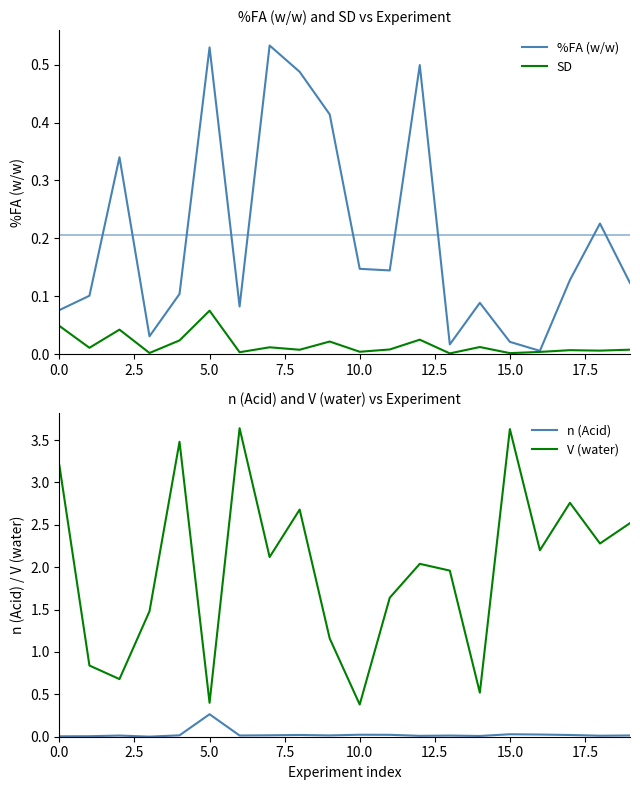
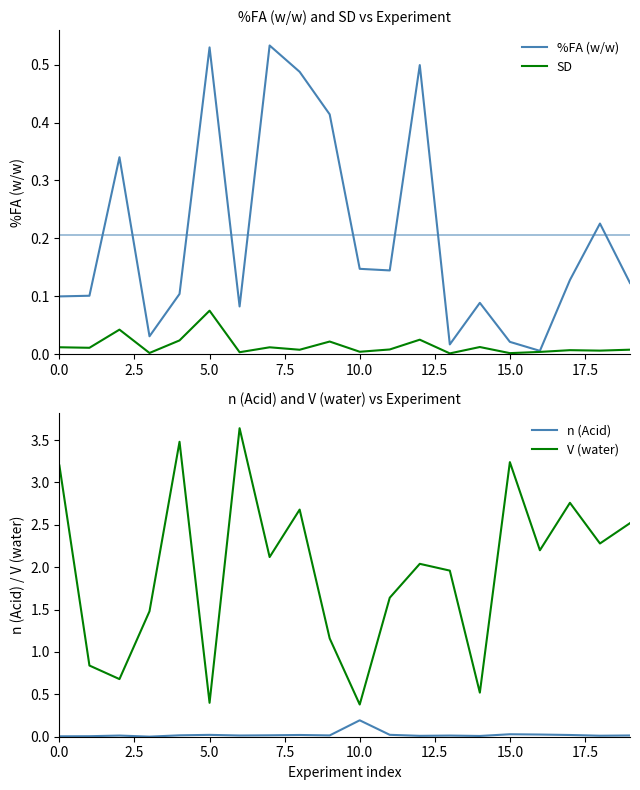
%FA (w/w) and SD vs Experiment, %FA (w/w), 0.0: 0.08 -> 0.10
%FA (w/w) and SD vs Experiment, SD, 0.0: 0.05 -> 0.01
n (Acid) and V (water) vs Experiment, n (Acid), 5.0: 0.3 -> 0.0
n (Acid) and V (water) vs Experiment, n (Acid), 10.0: 0.0 -> 0.2
n (Acid) and V (water) vs Experiment, V (water), 15.0: 3.6 -> 3.2
